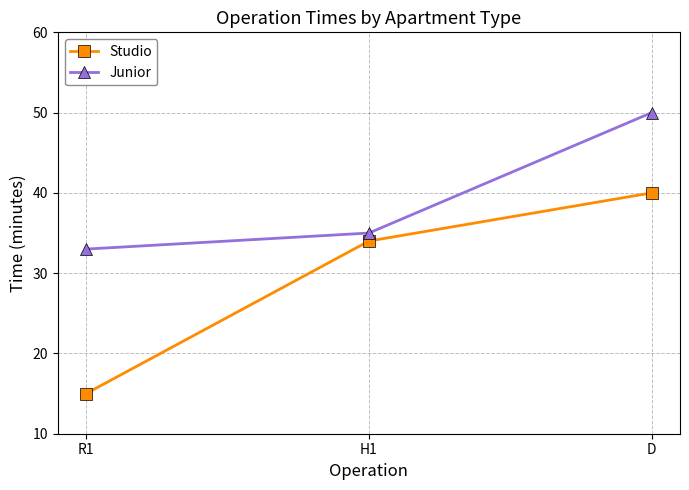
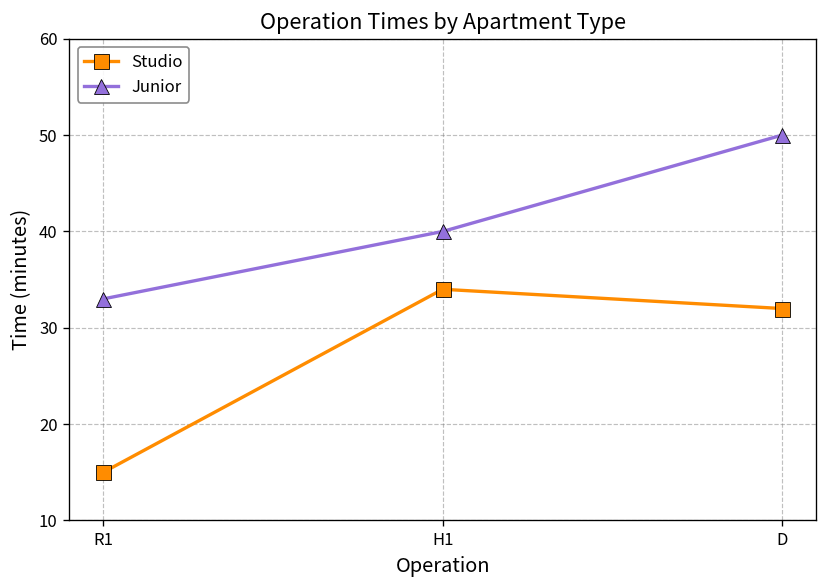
Junior, H1: 35 -> 40
Studio, D: 40 -> 32
